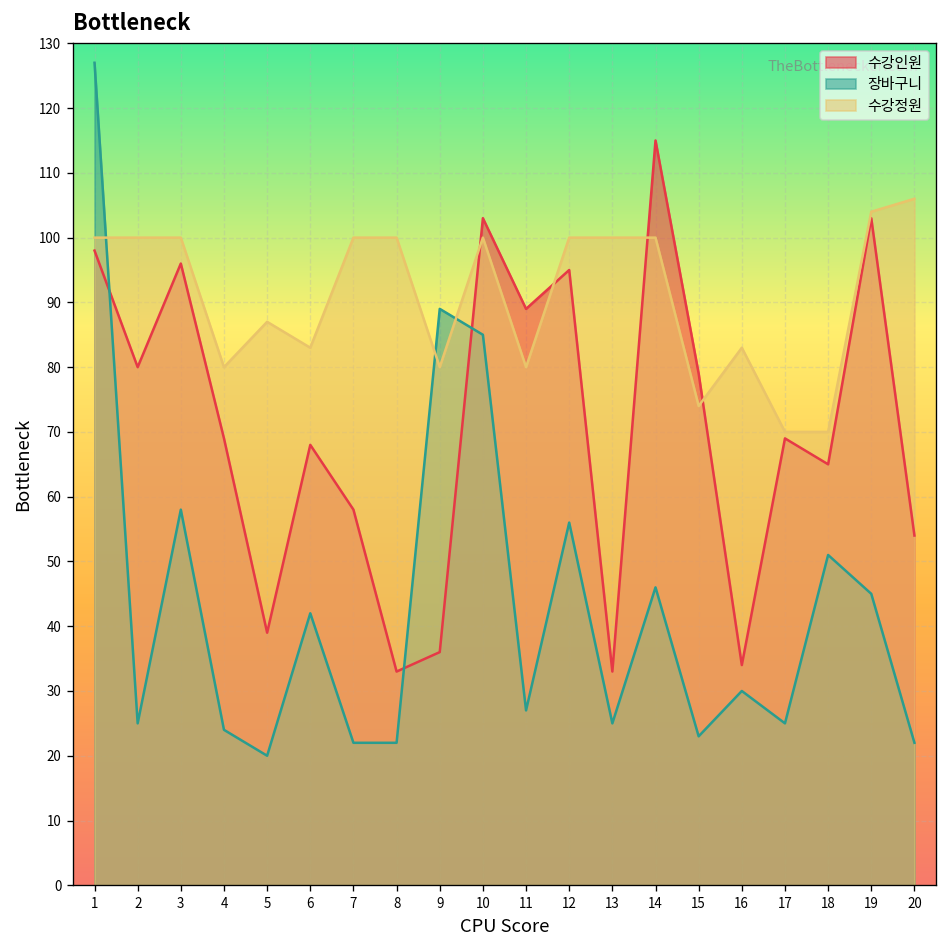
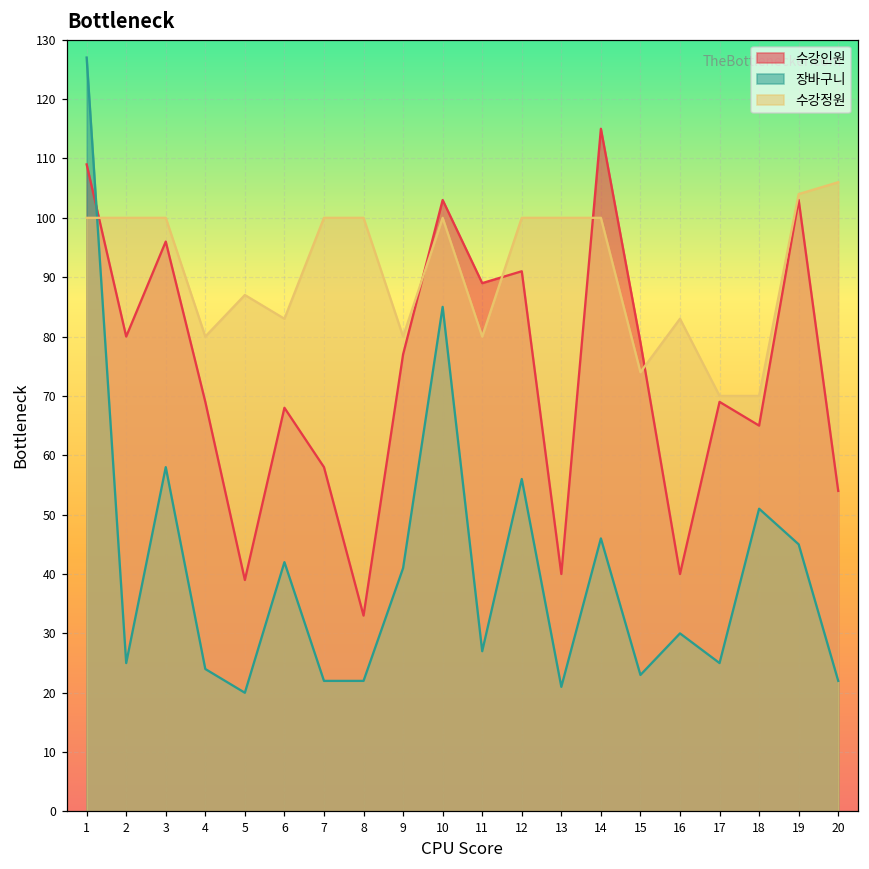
수강인원, 1: 98 -> 109
수강인원, 9: 36 -> 77
장바구니, 9: 89 -> 41
수강인원, 12: 95 -> 91
수강인원, 13: 33 -> 40
장바구니, 13: 25 -> 21
수강인원, 16: 34 -> 40
